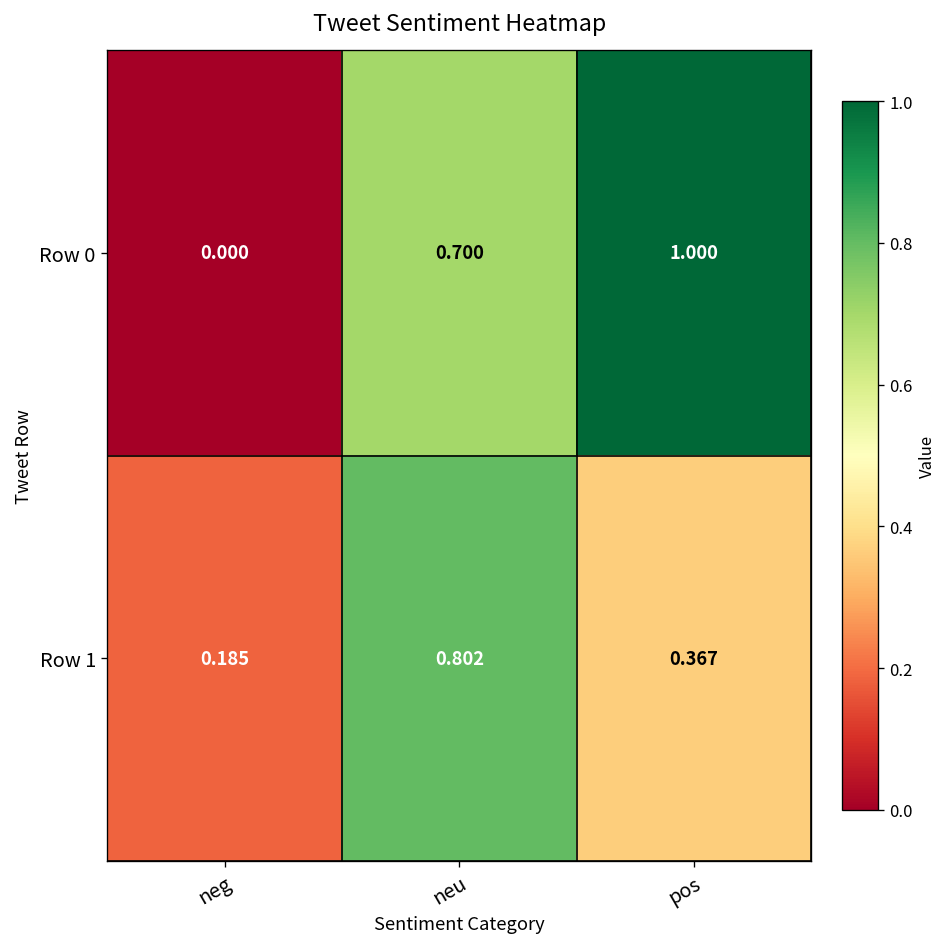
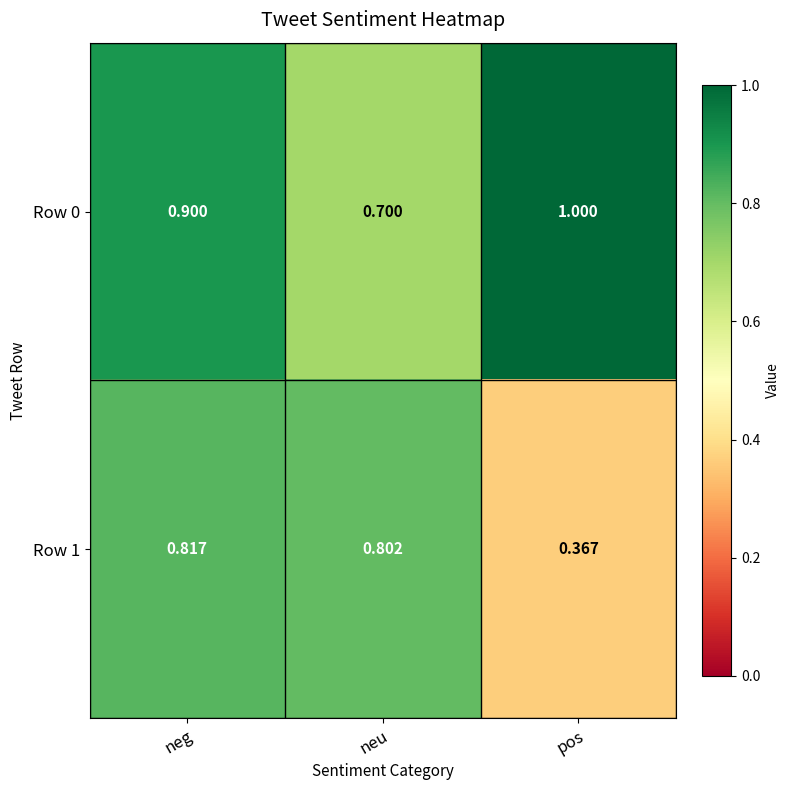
Row 0, neg: 0.000 -> 0.900
Row 1, neg: 0.185 -> 0.817
